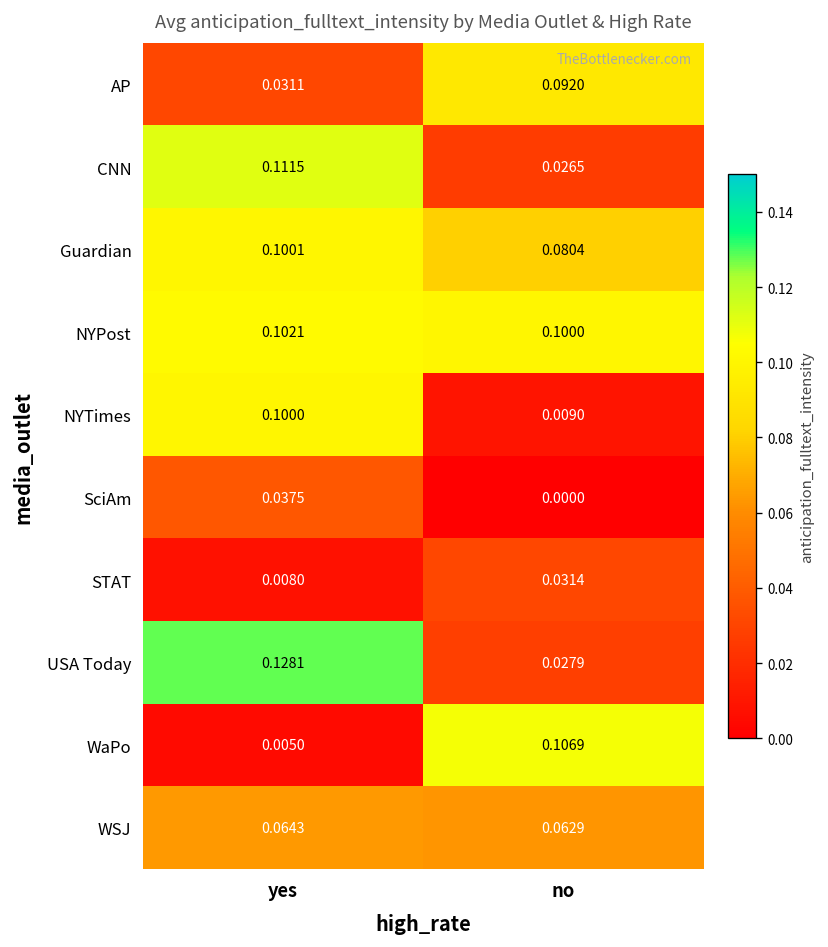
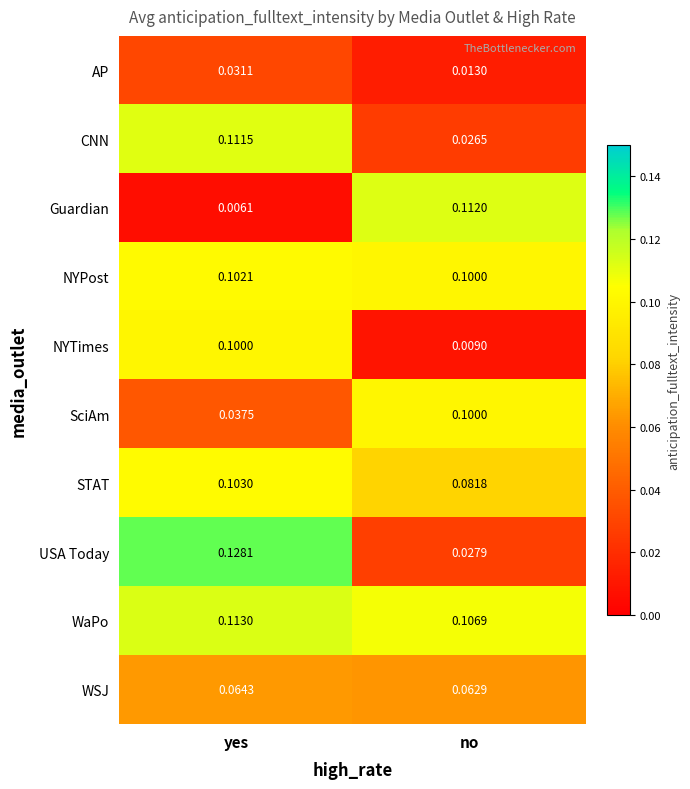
AP, no: 0.0920 -> 0.0130
Guardian, yes: 0.1001 -> 0.0061
Guardian, no: 0.0804 -> 0.1120
SciAm, no: 0.0000 -> 0.1000
STAT, yes: 0.0080 -> 0.1030
STAT, no: 0.0314 -> 0.0818
WaPo, yes: 0.0050 -> 0.1130
